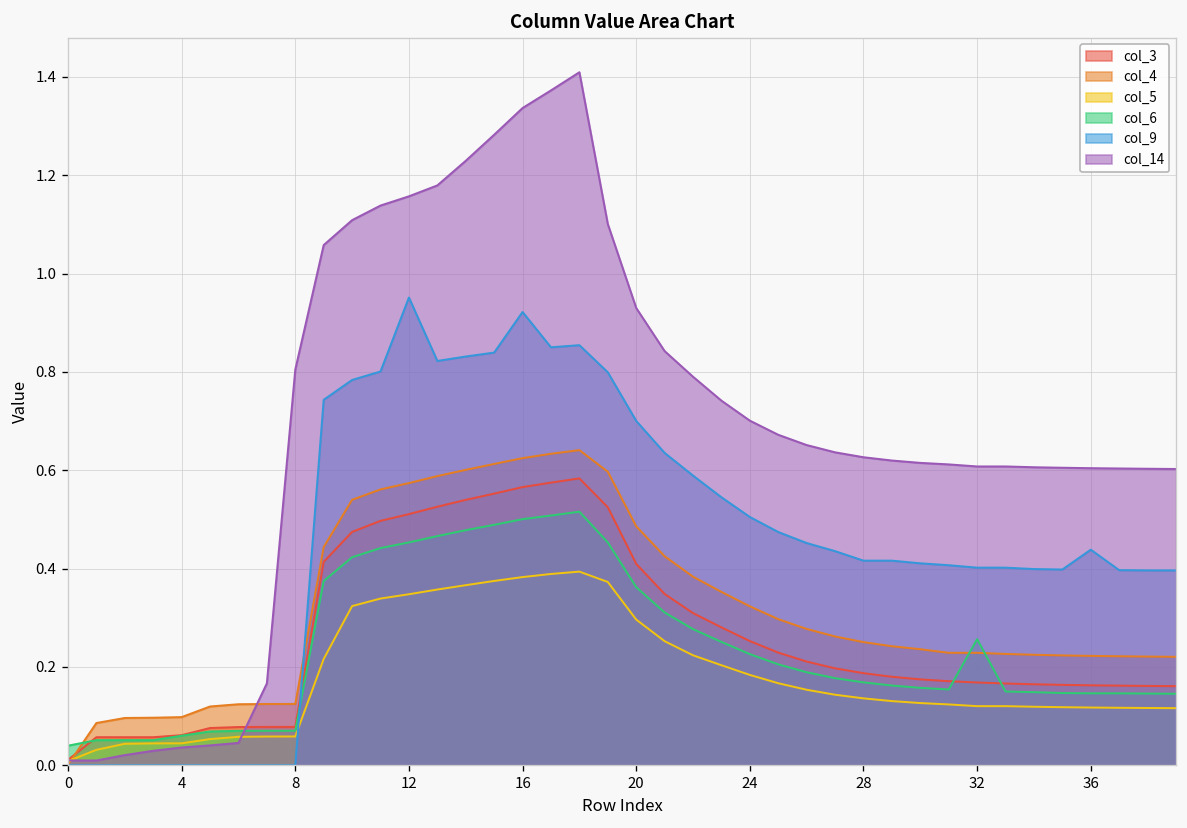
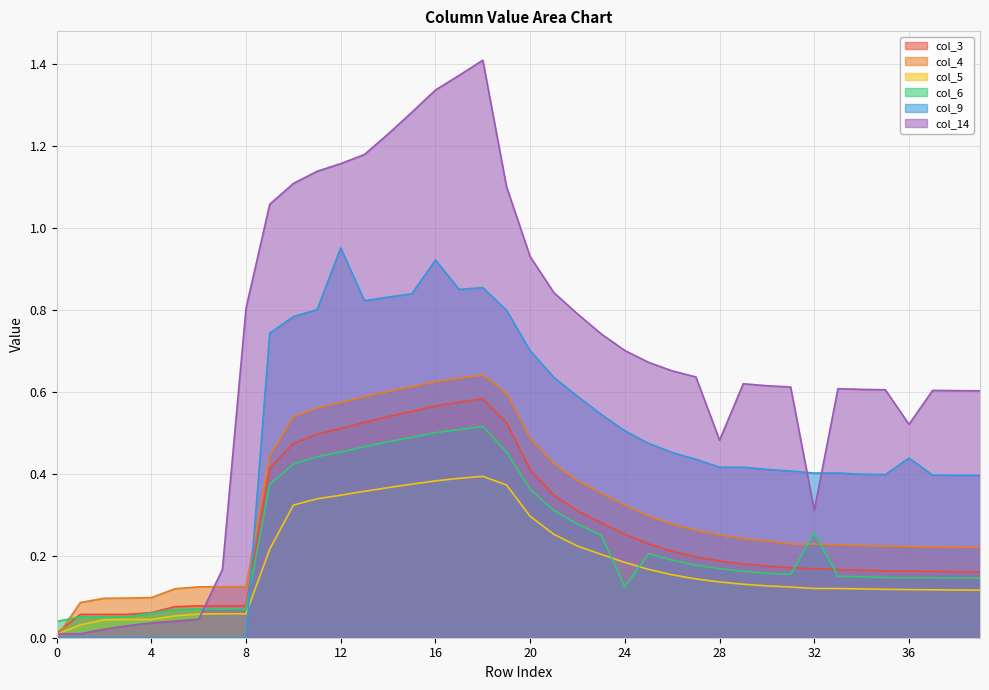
col_6, 24: 0.23 -> 0.12
col_14, 28: 0.63 -> 0.48
col_14, 32: 0.61 -> 0.31
col_14, 36: 0.60 -> 0.52
